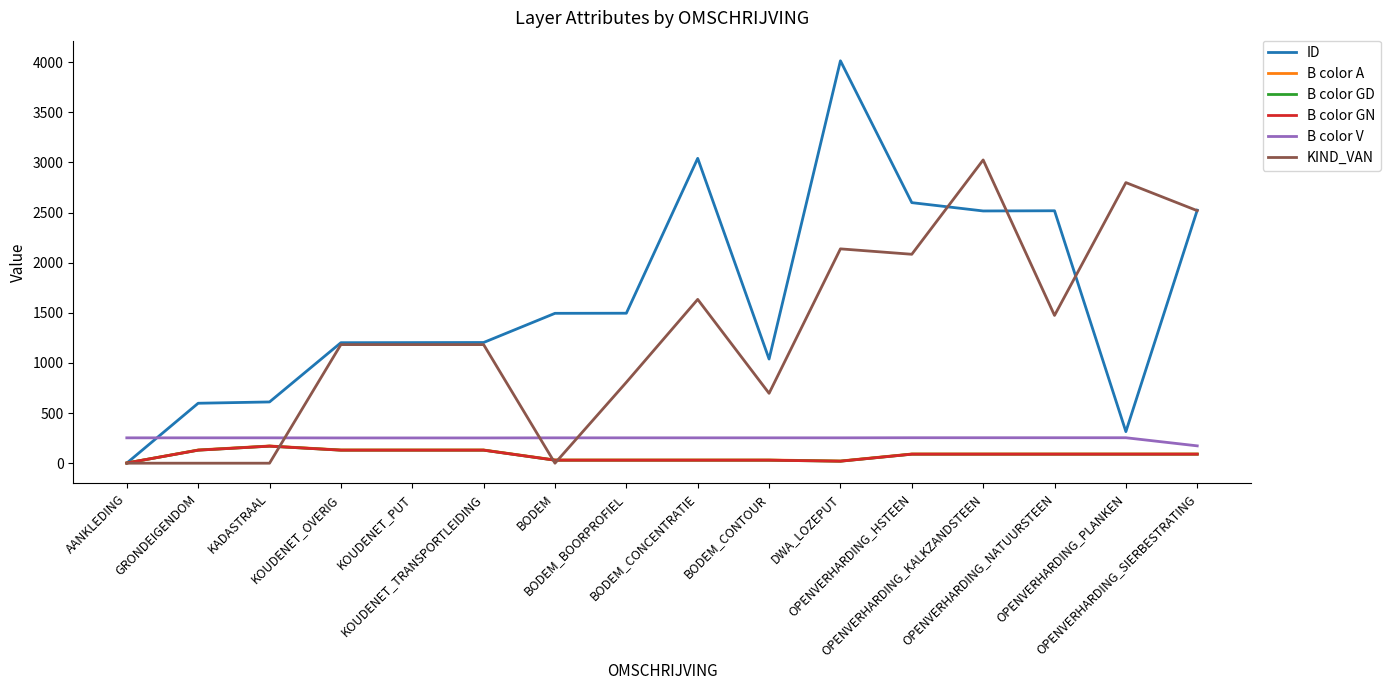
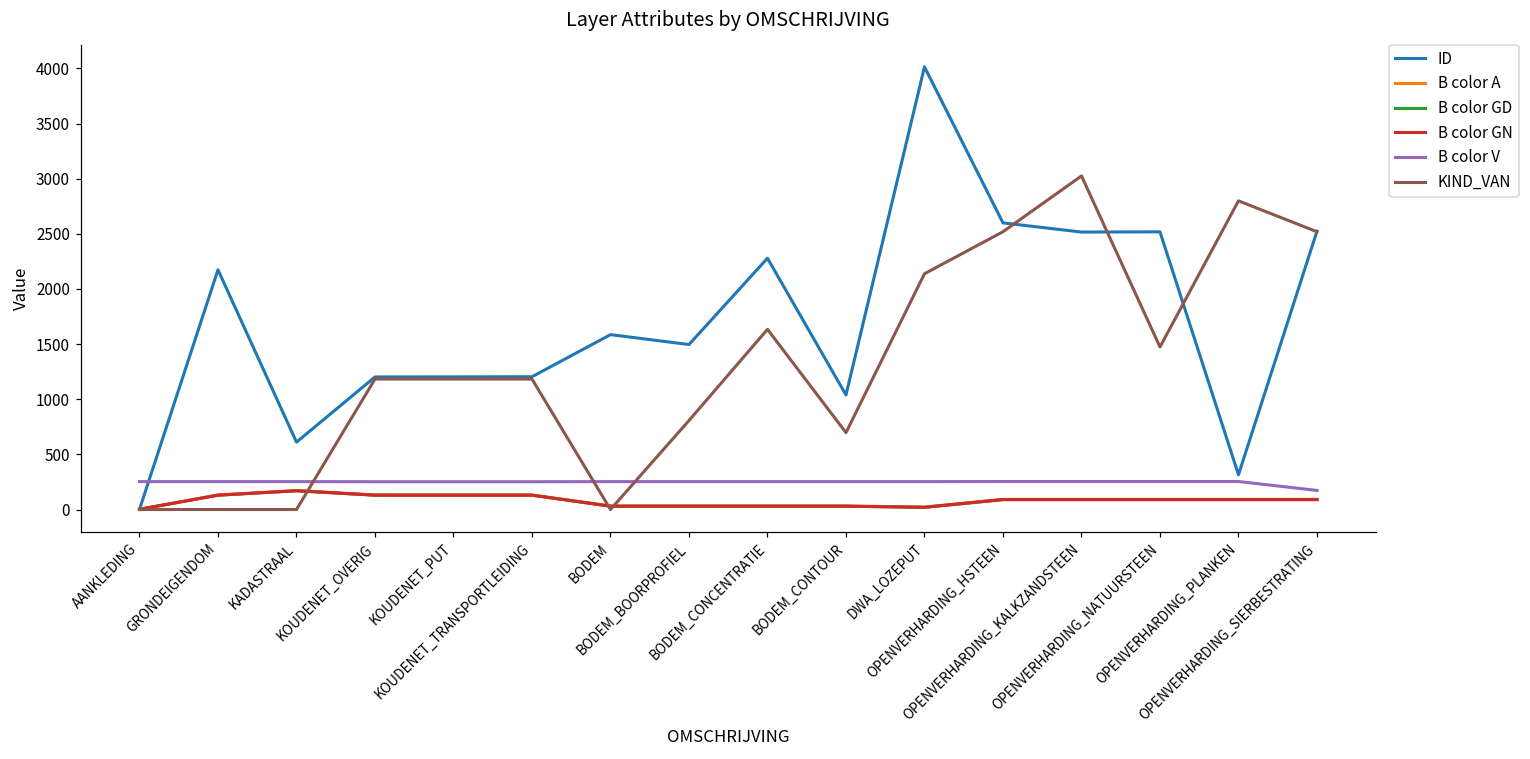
ID, GRONDEIGENDOM: 600 -> 2170
ID, BODEM: 1500 -> 1590
ID, BODEM_CONCENTRATIE: 3040 -> 2280
KIND_VAN, OPENVERHARDING_HSTEEN: 2080 -> 2520
